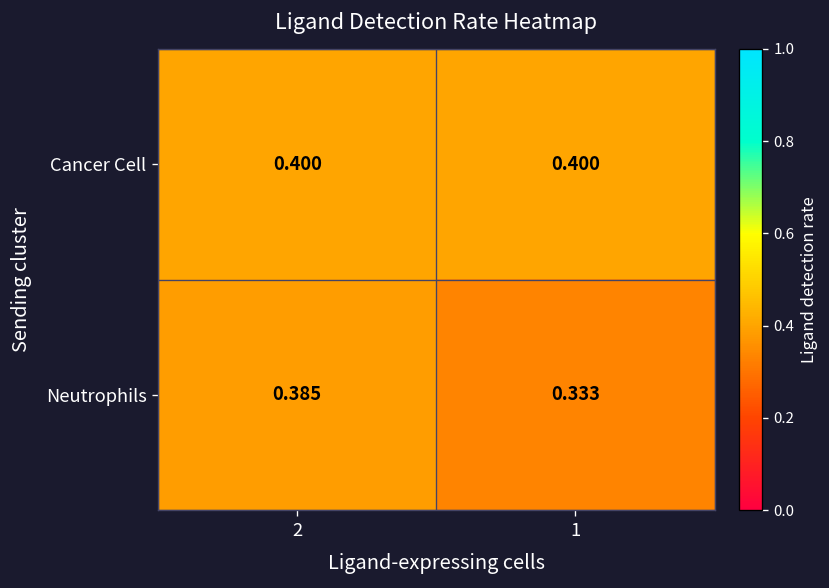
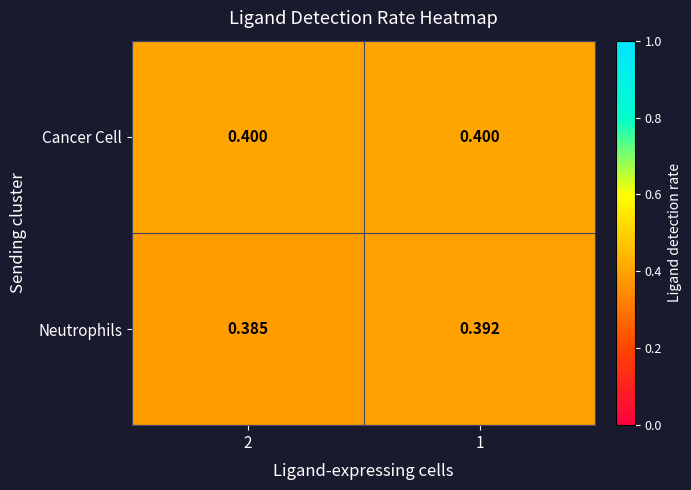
Neutrophils, 1: 0.333 -> 0.392
